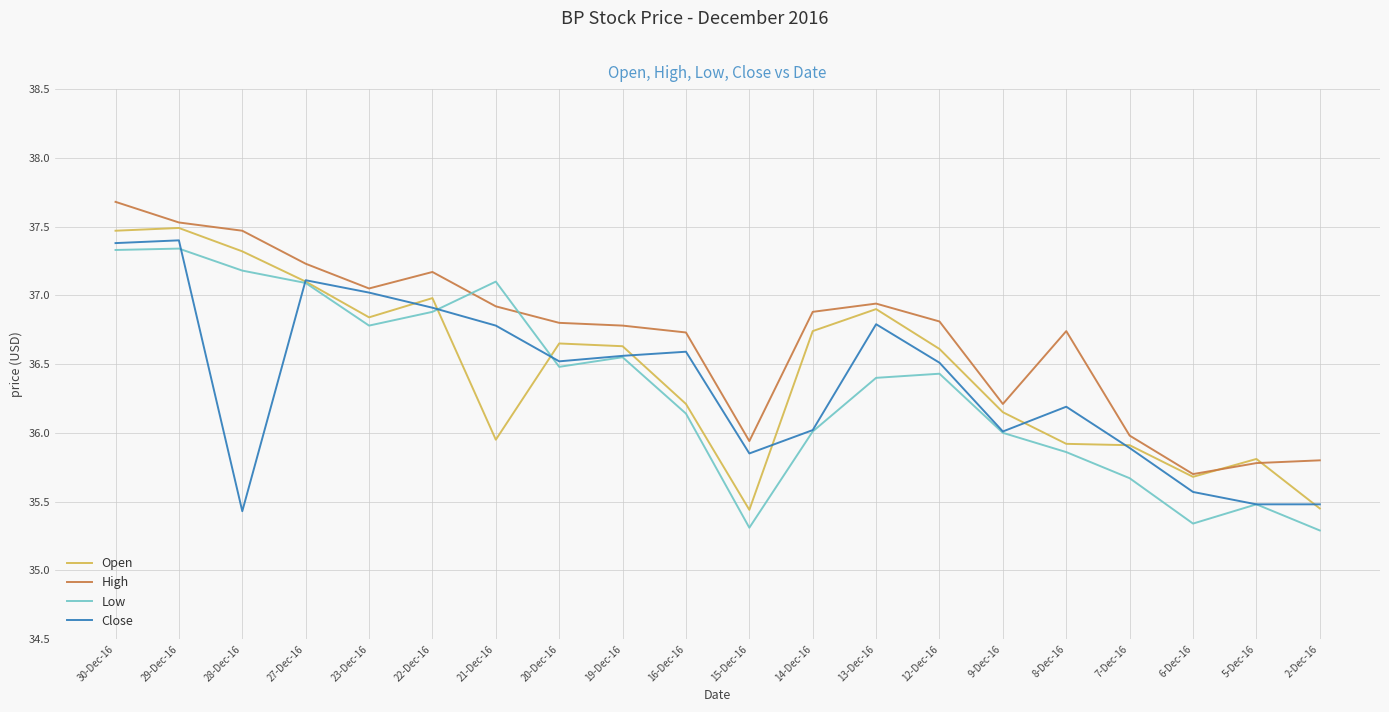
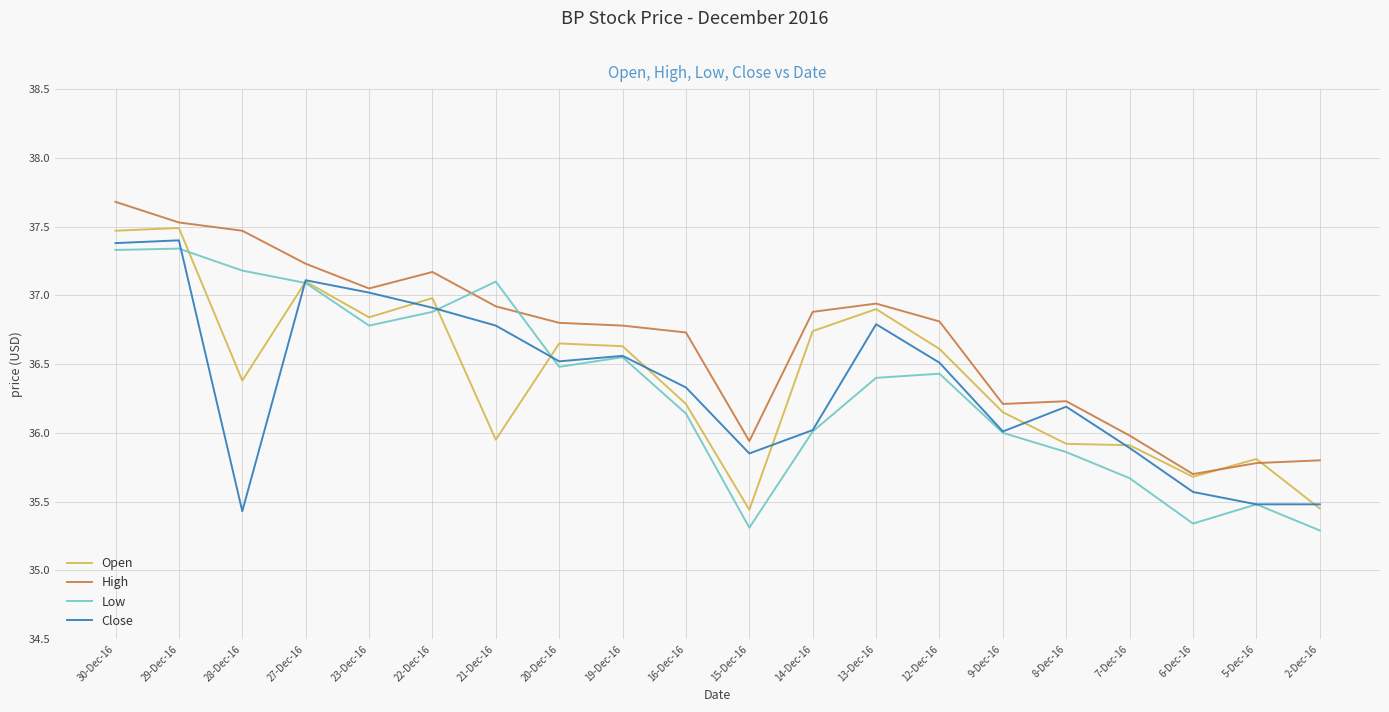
Open, 28-Dec-16: 37.32 -> 36.38
Close, 16-Dec-16: 36.59 -> 36.33
High, 8-Dec-16: 36.74 -> 36.23
